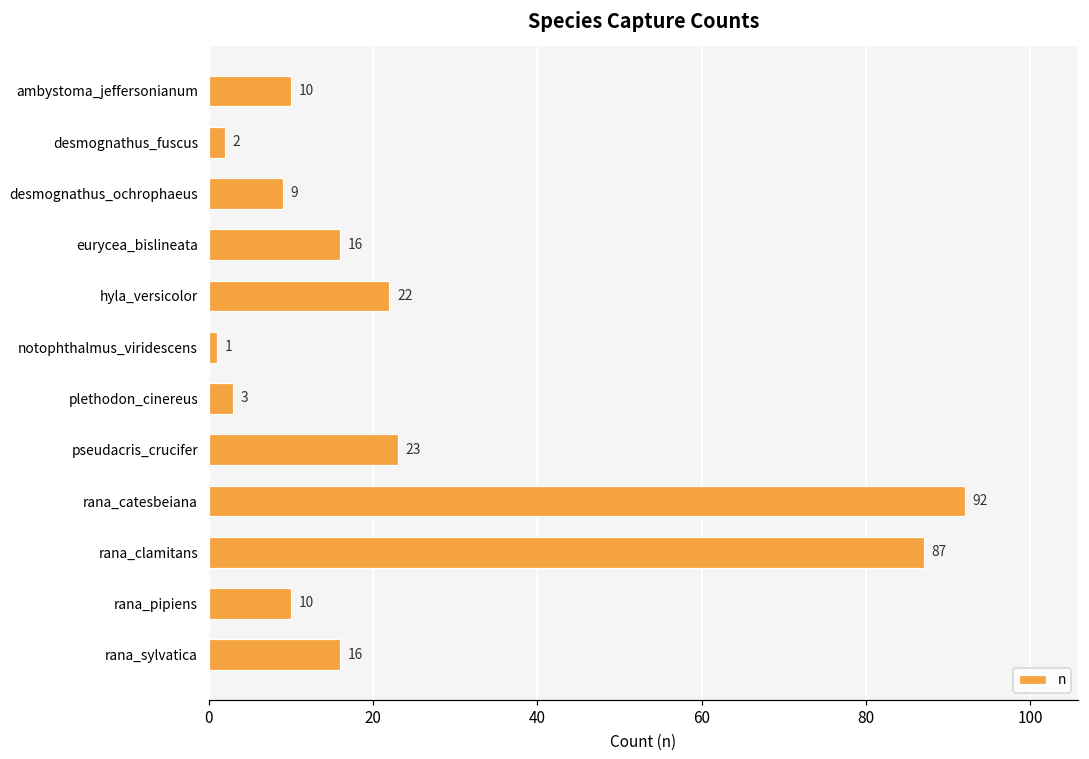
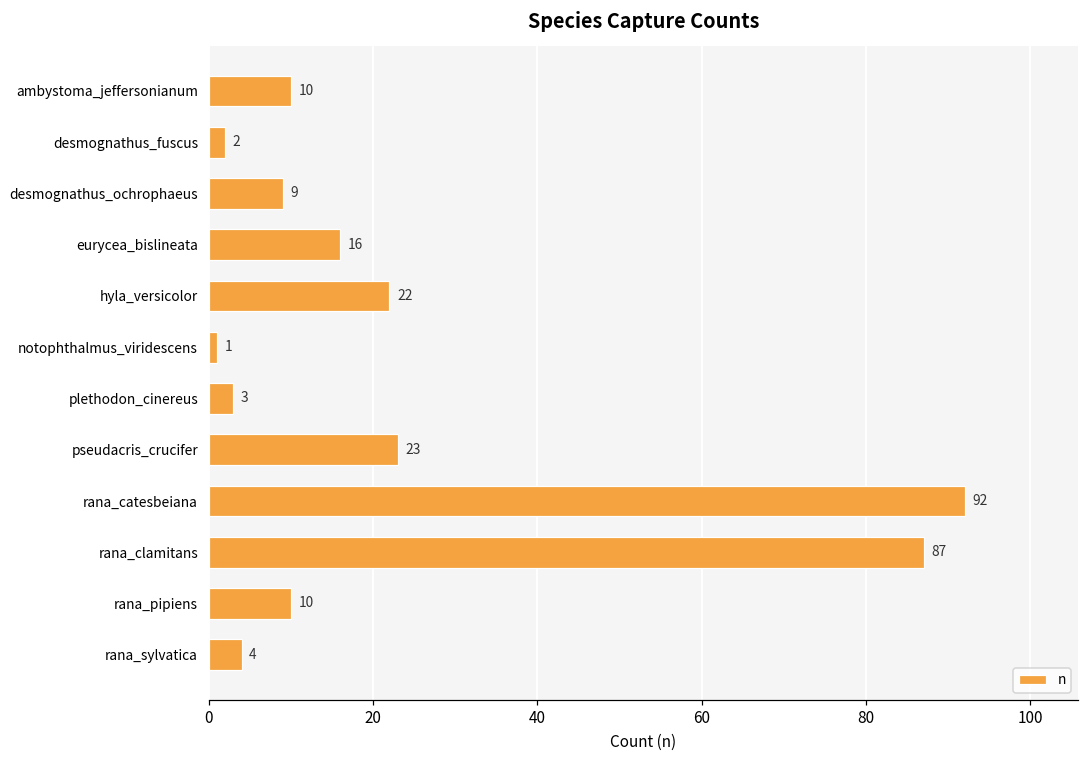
rana_sylvatica: 16 -> 4
